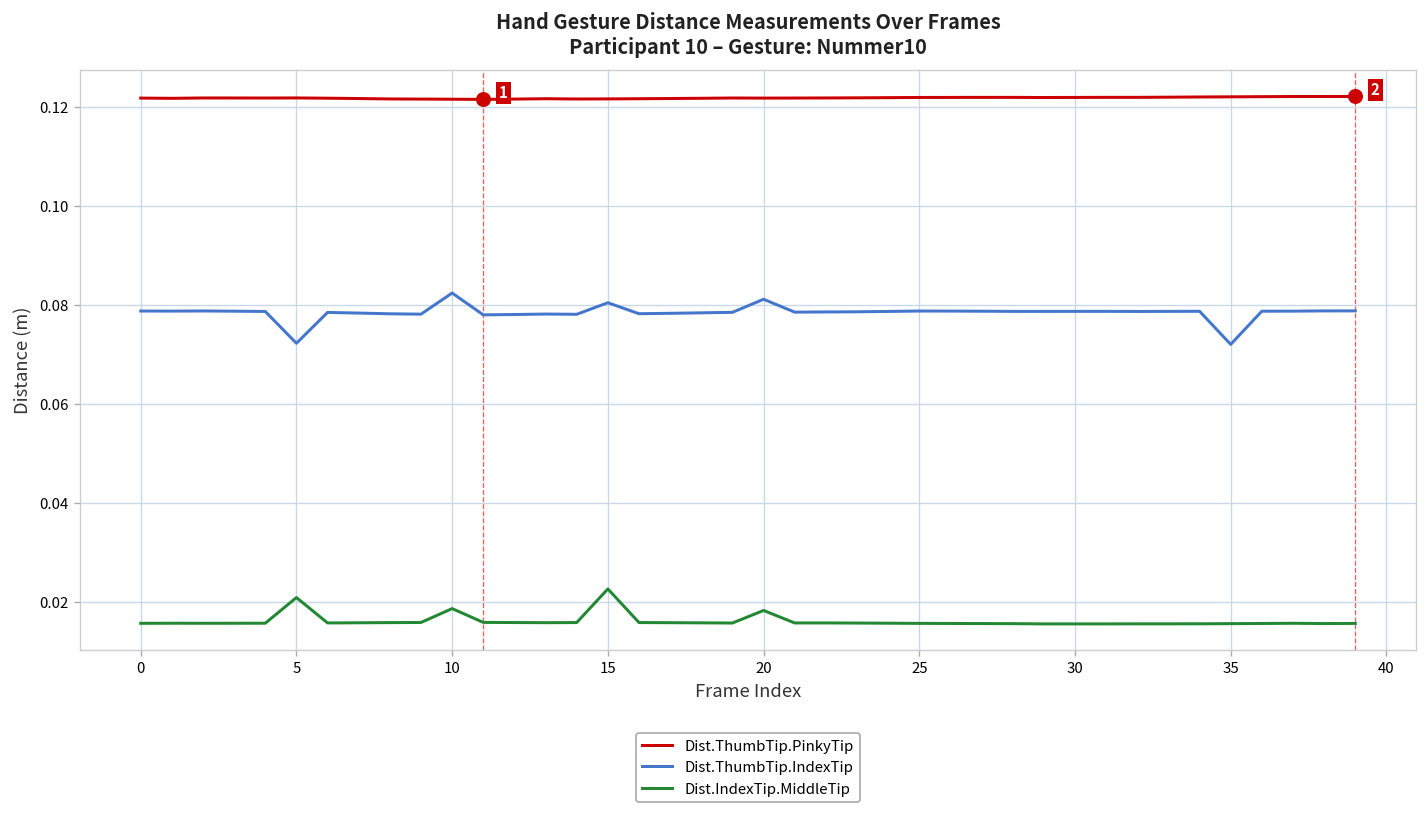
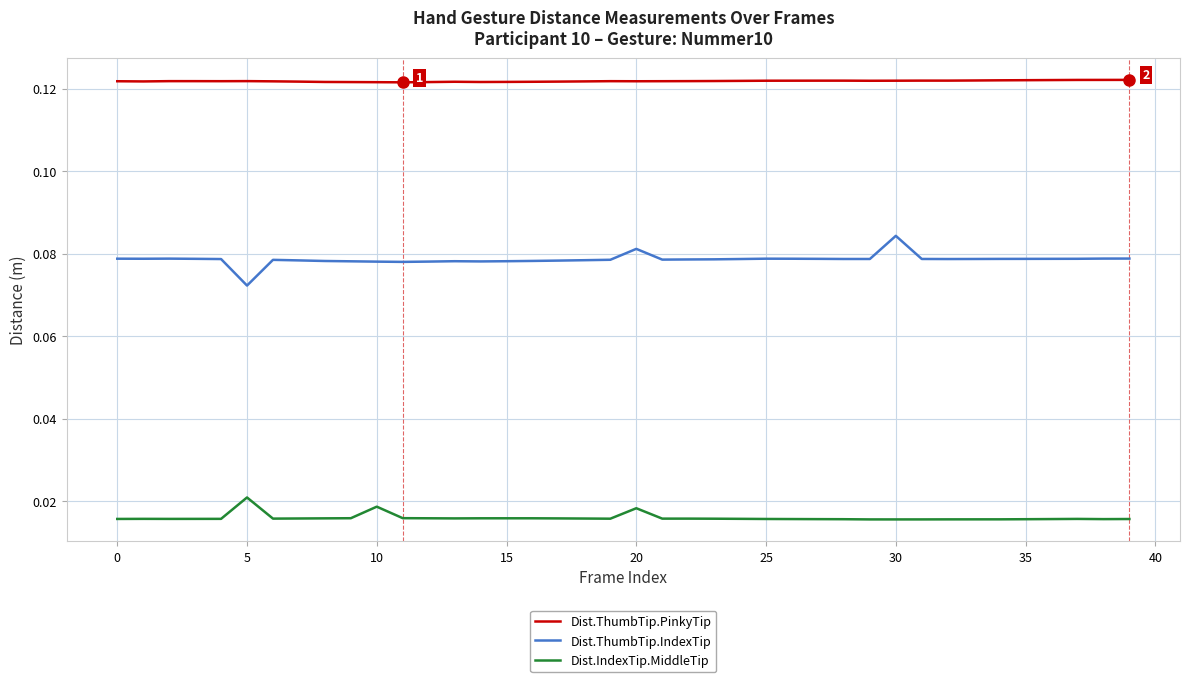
Dist.ThumbTip.IndexTip, 10: 0.082 -> 0.078
Dist.ThumbTip.IndexTip, 15: 0.080 -> 0.078
Dist.IndexTip.MiddleTip, 15: 0.023 -> 0.016
Dist.ThumbTip.IndexTip, 30: 0.079 -> 0.084
Dist.ThumbTip.IndexTip, 35: 0.072 -> 0.079
